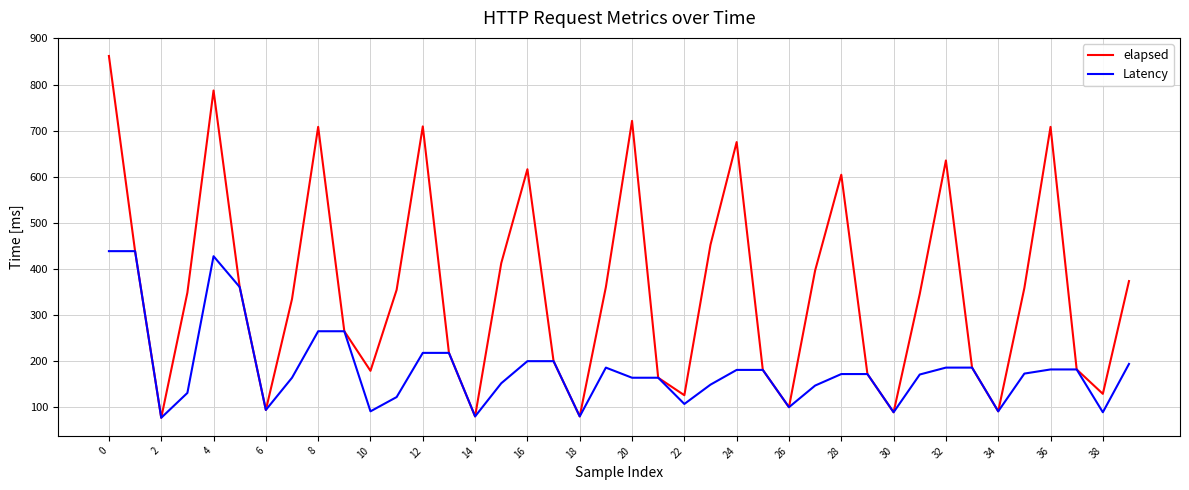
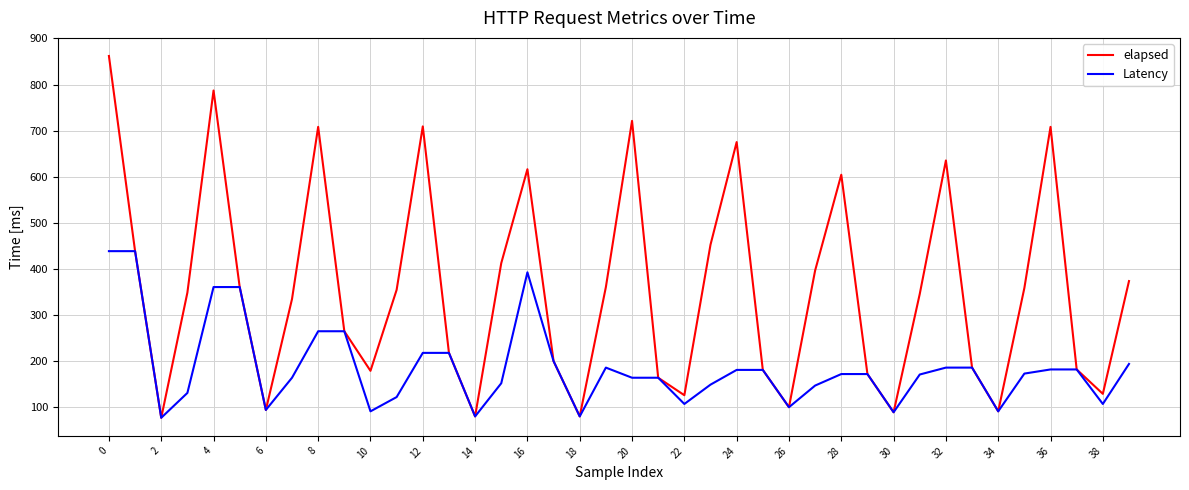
Latency, 4: 430 -> 360
Latency, 16: 200 -> 390
Latency, 38: 90 -> 110
